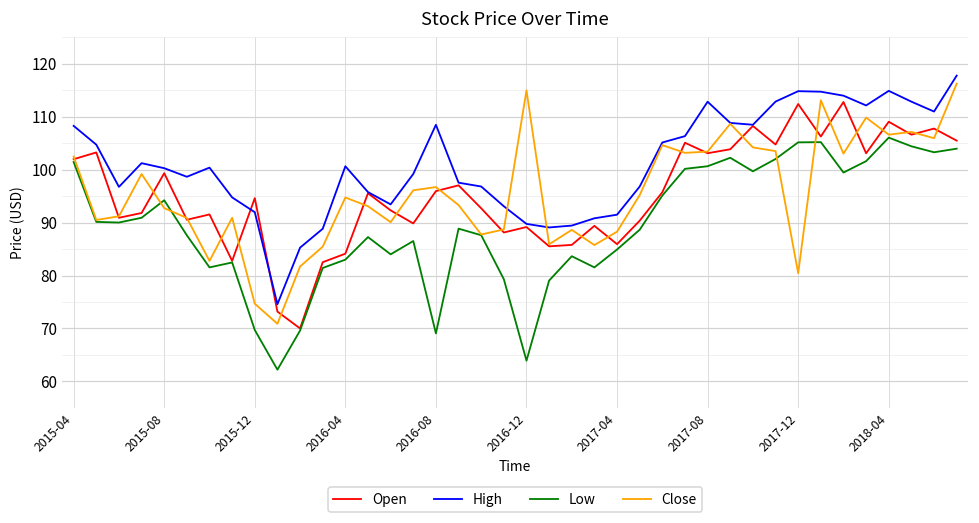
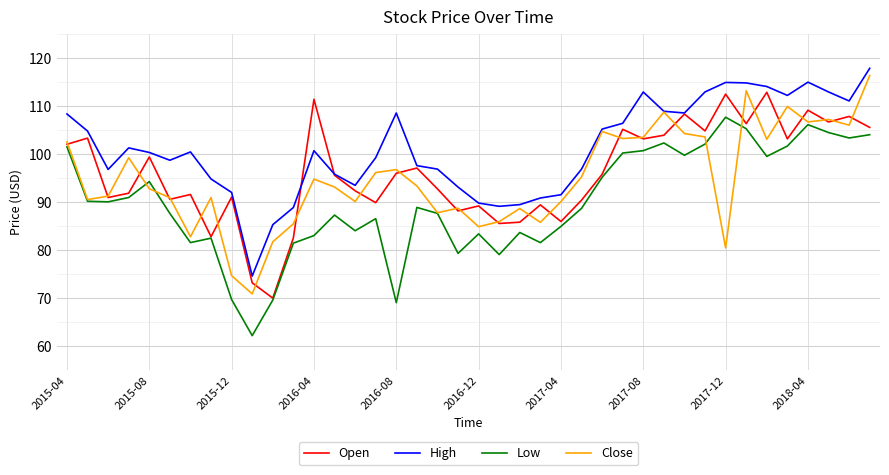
Open, 2015-12: 95 -> 91
Open, 2016-04: 84 -> 111
Low, 2016-12: 64 -> 83
Close, 2016-12: 115 -> 85
Close, 2017-04: 88 -> 90
Low, 2017-12: 105 -> 108
